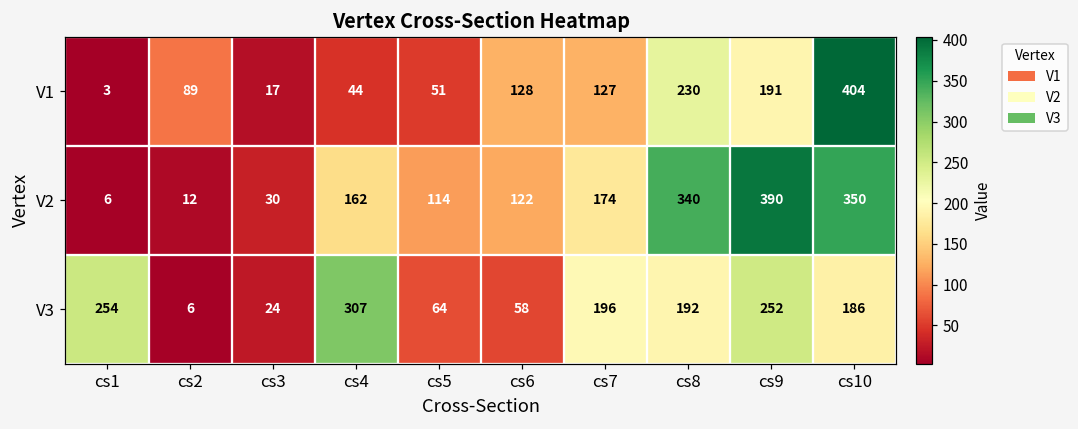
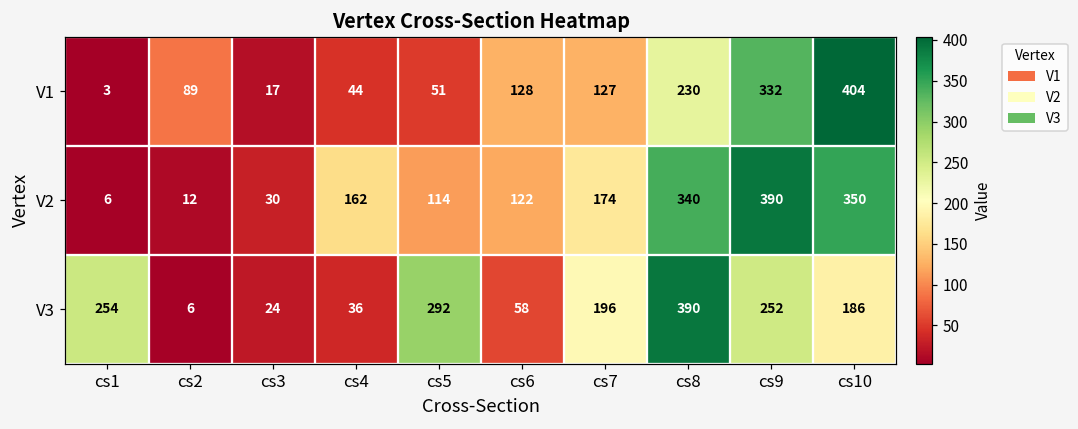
V1, cs9: 191 -> 332
V3, cs4: 307 -> 36
V3, cs5: 64 -> 292
V3, cs8: 192 -> 390
